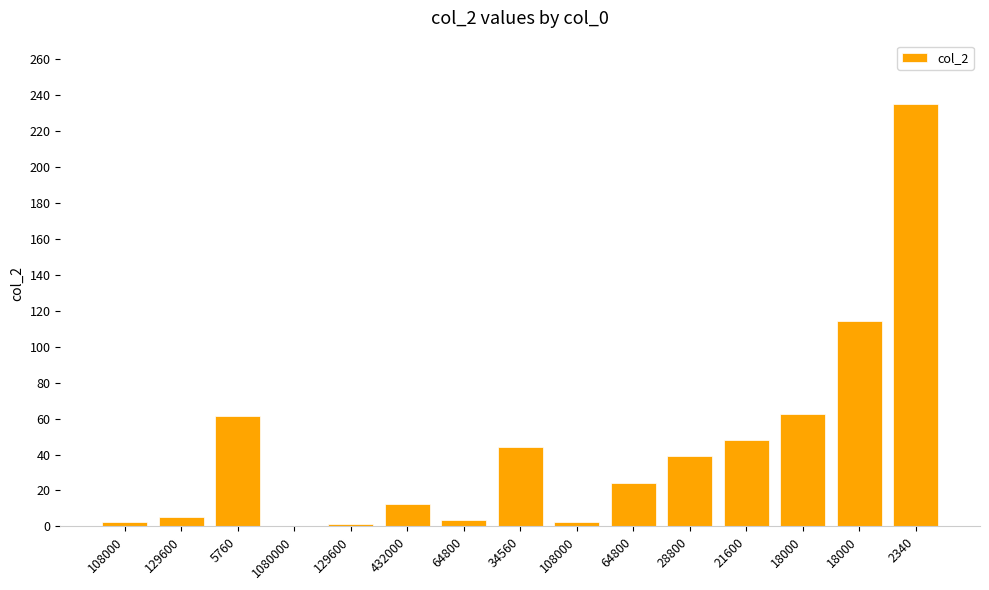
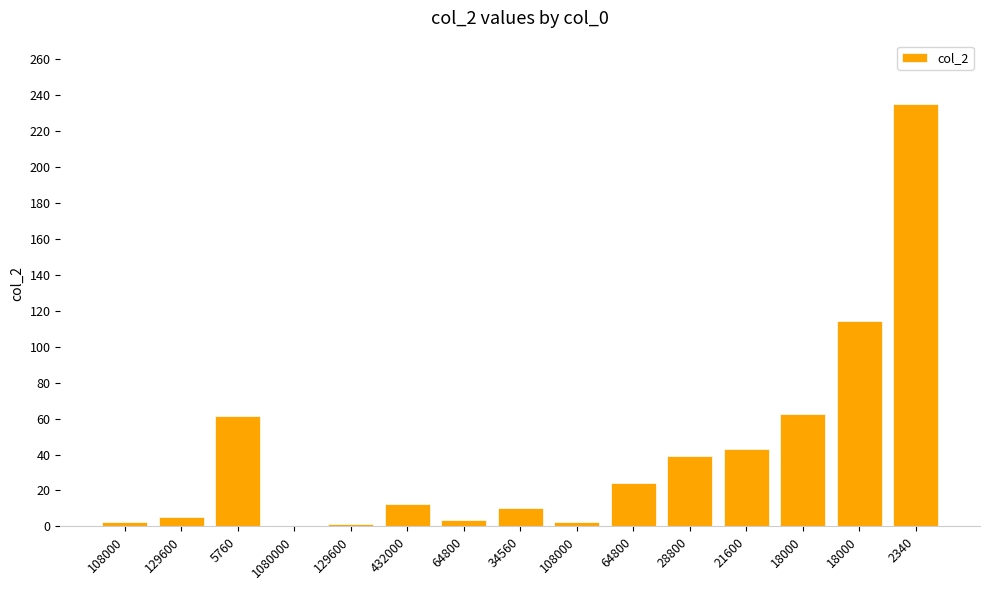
34560: 44 -> 10
21600: 48 -> 43
